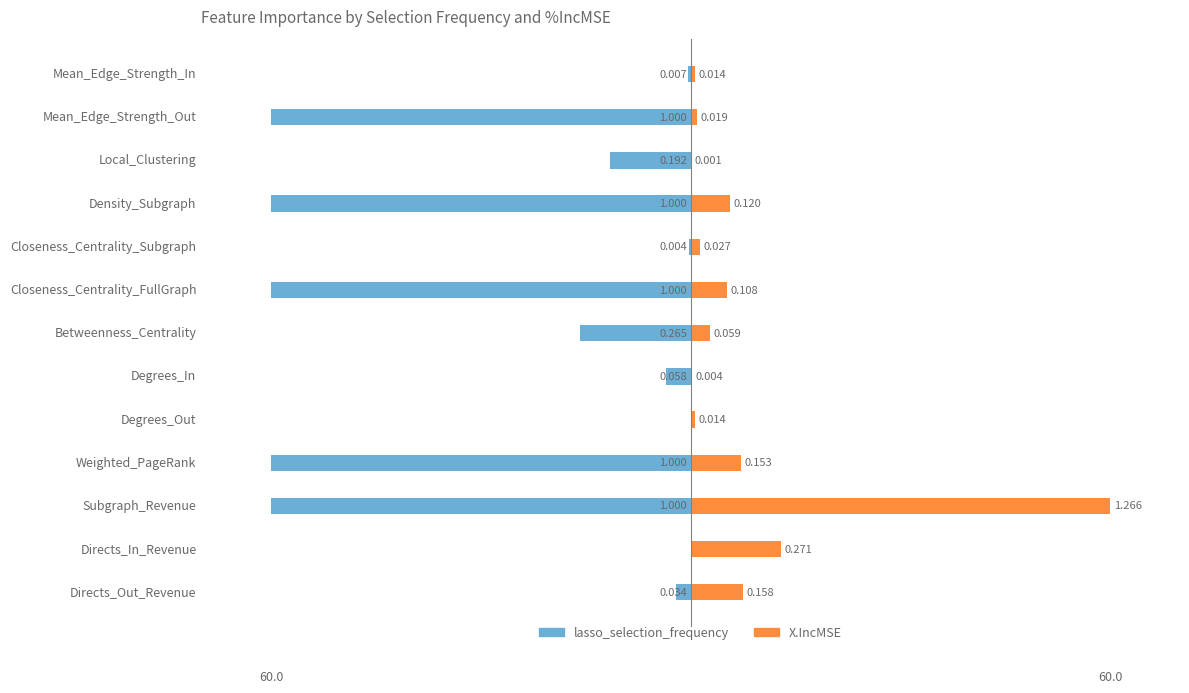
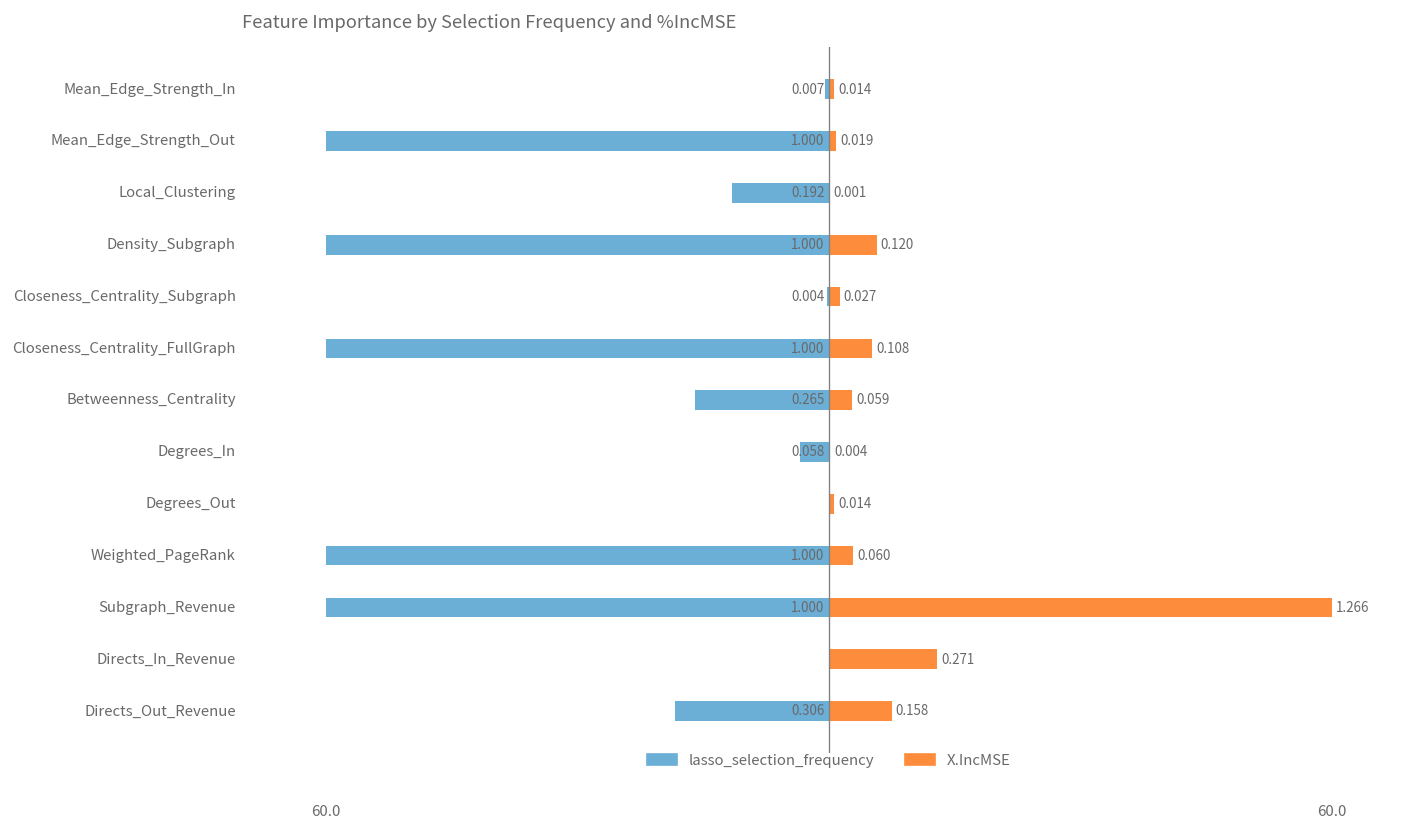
X.IncMSE, Weighted_PageRank: 0.153 -> 0.060
lasso_selection_frequency, Directs_Out_Revenue: 0.034 -> 0.306
